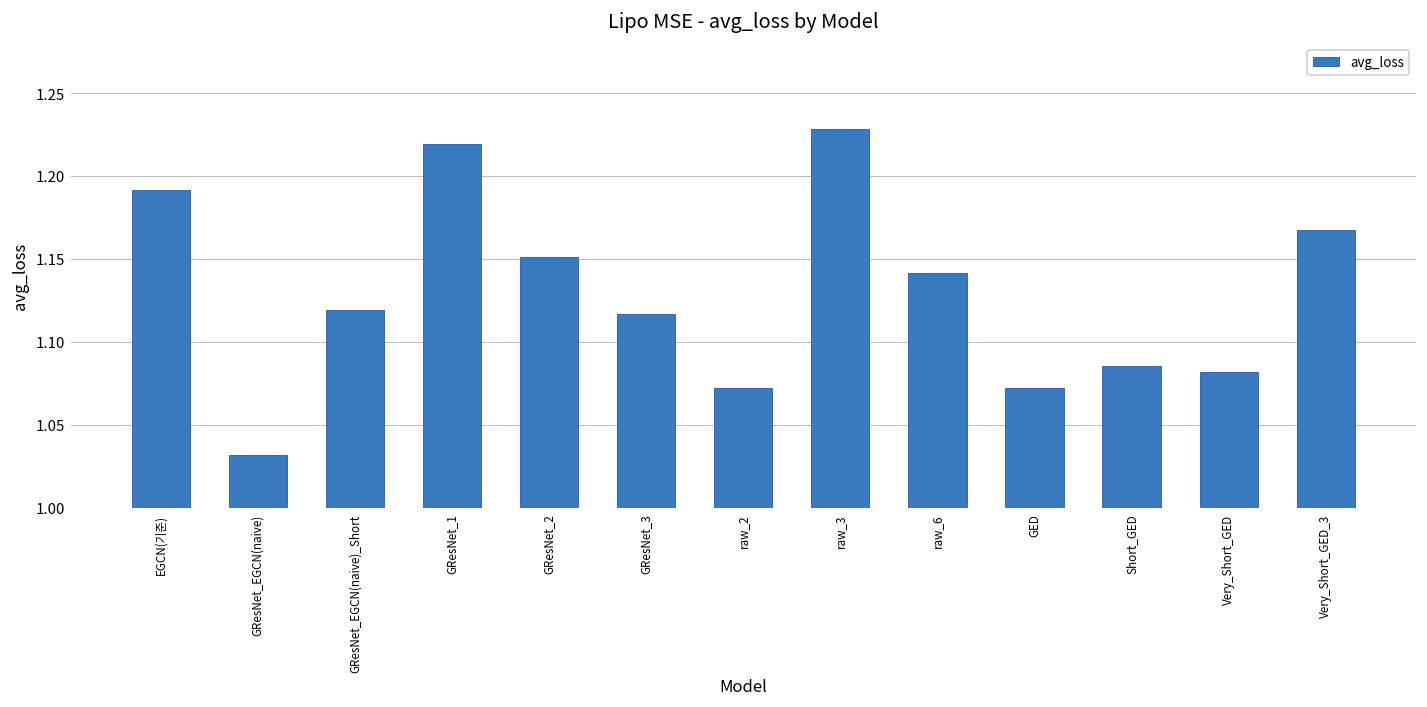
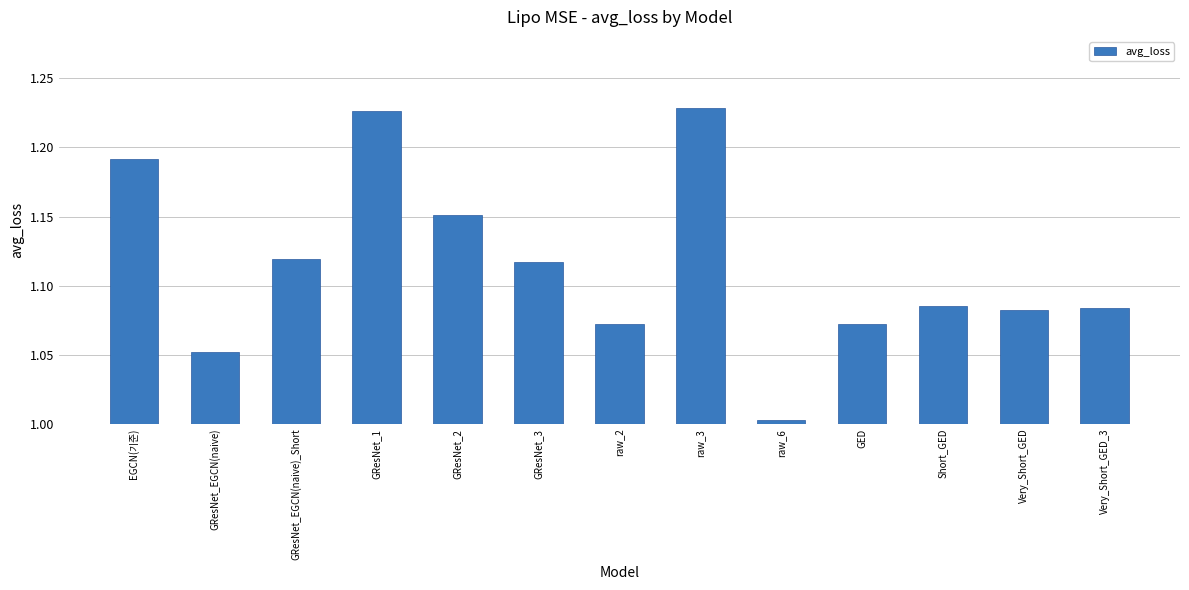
GResNet_EGCN(naive): 1.032 -> 1.052
GResNet_1: 1.219 -> 1.226
raw_6: 1.142 -> 1.003
Very_Short_GED_3: 1.168 -> 1.084
